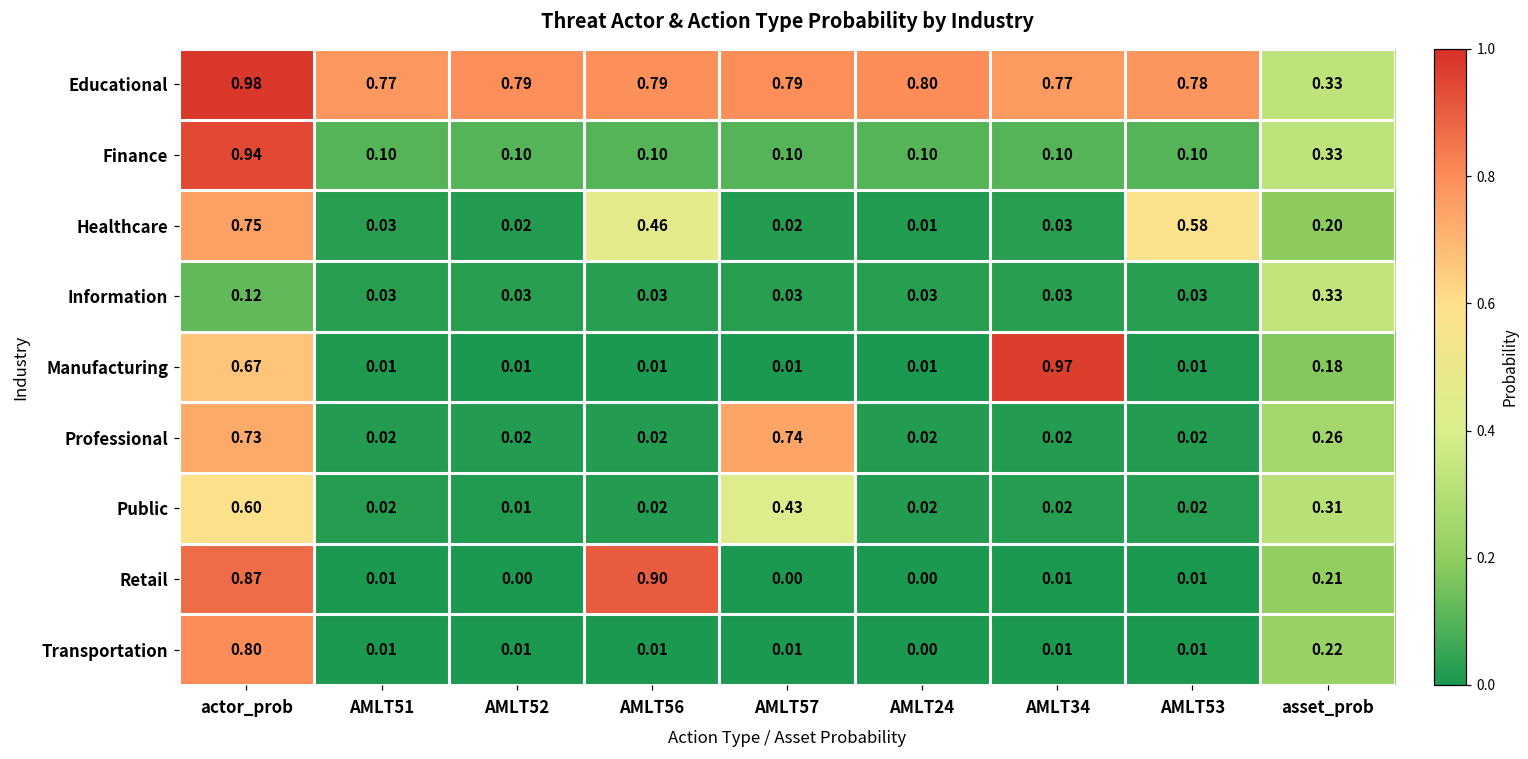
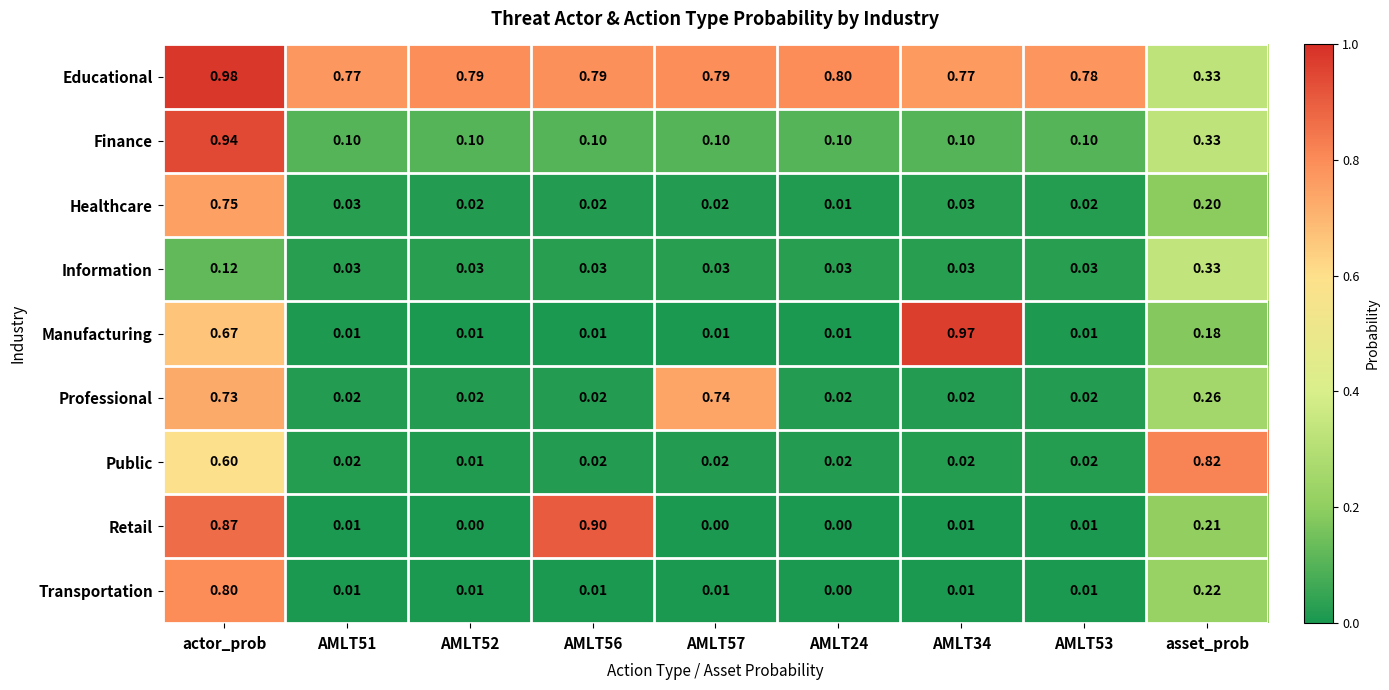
Healthcare, AMLT56: 0.46 -> 0.02
Healthcare, AMLT53: 0.58 -> 0.02
Public, AMLT57: 0.43 -> 0.02
Public, asset_prob: 0.31 -> 0.82
